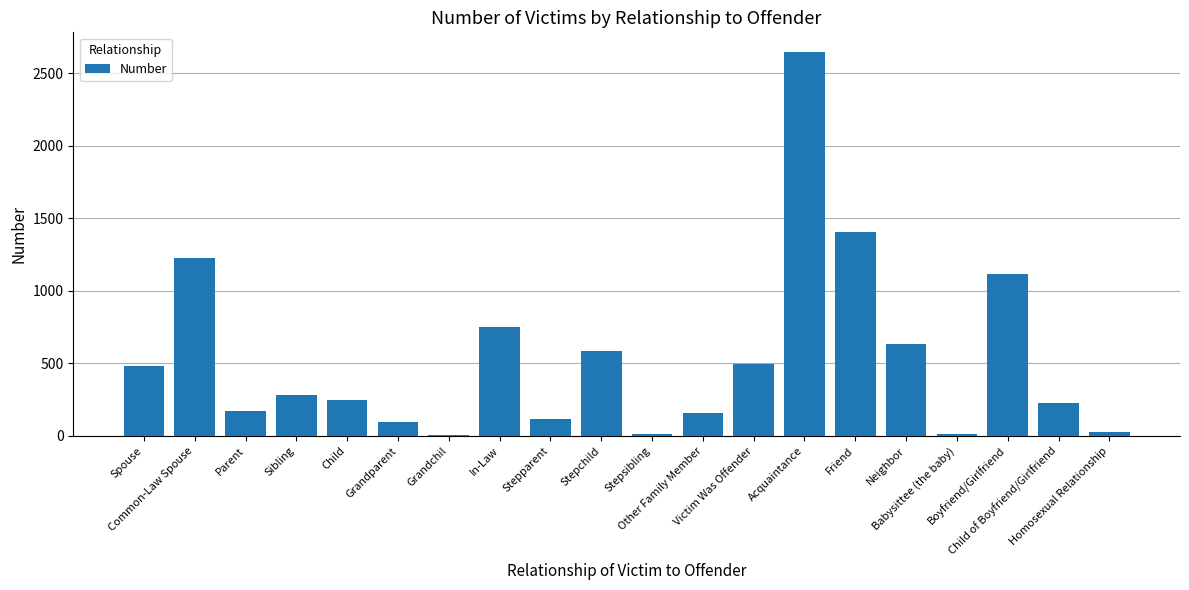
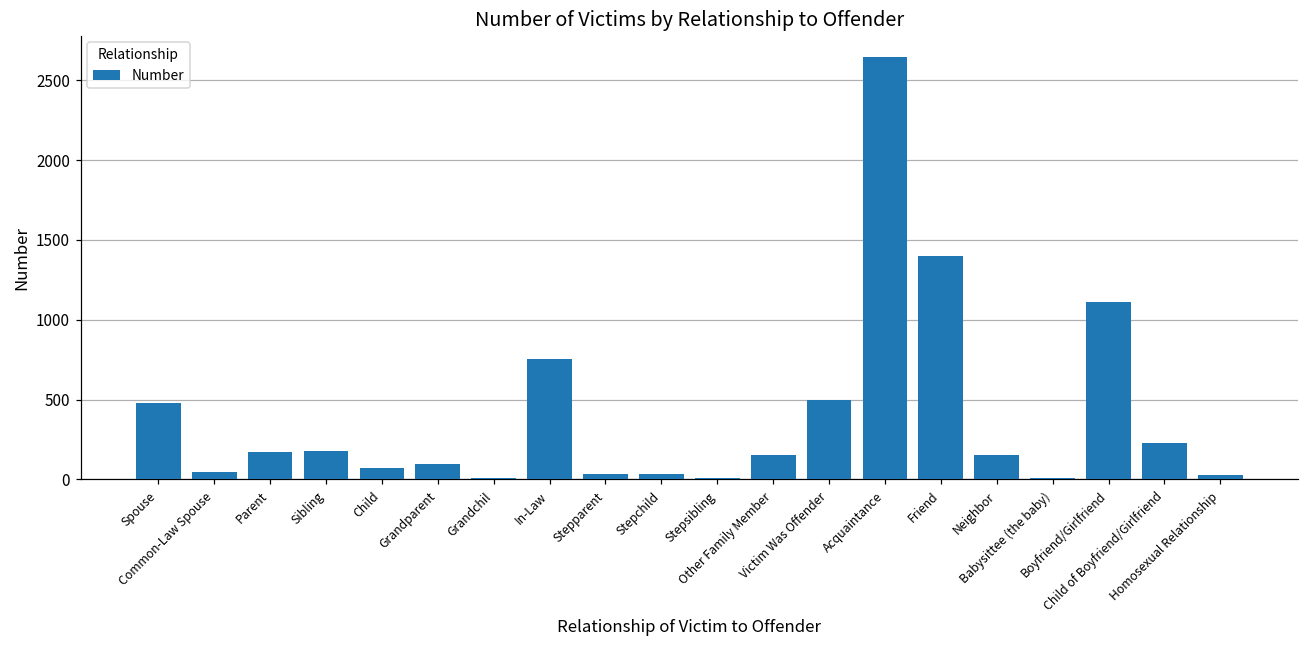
Common-Law Spouse: 1230 -> 50
Sibling: 280 -> 180
Child: 250 -> 70
Stepparent: 120 -> 40
Stepchild: 590 -> 40
Neighbor: 630 -> 150
